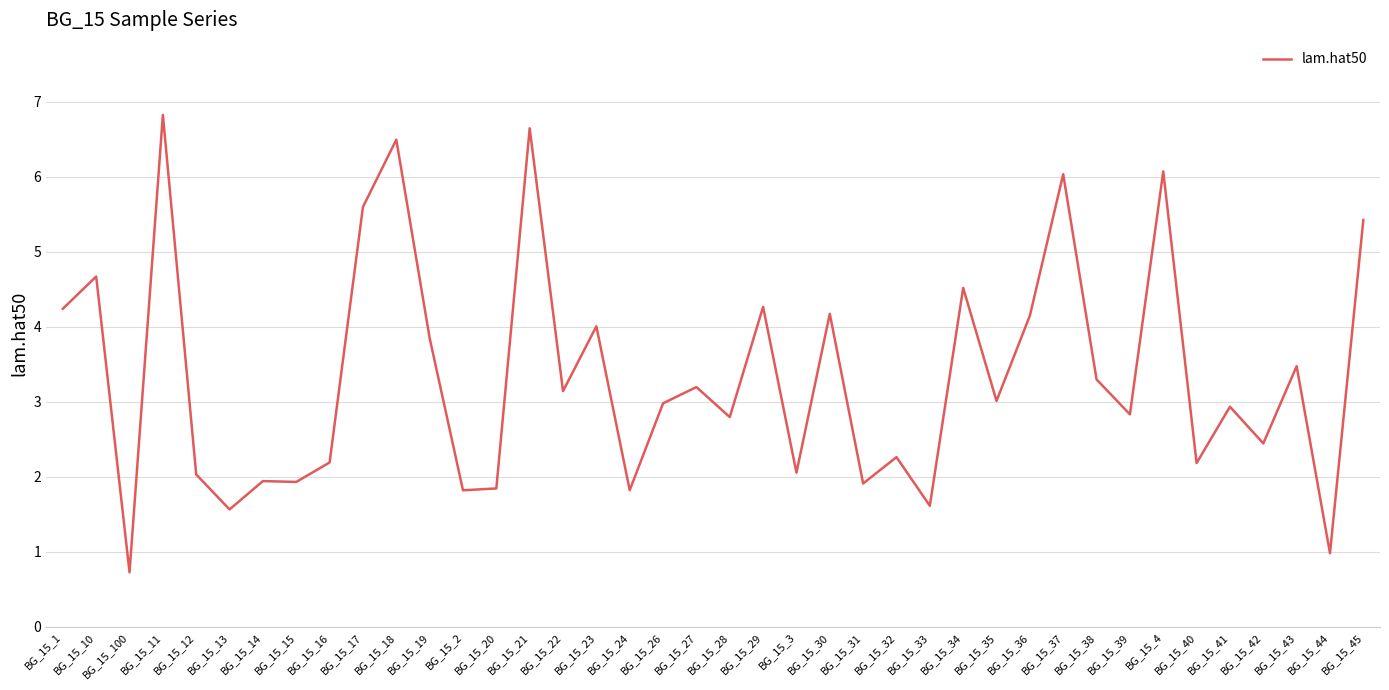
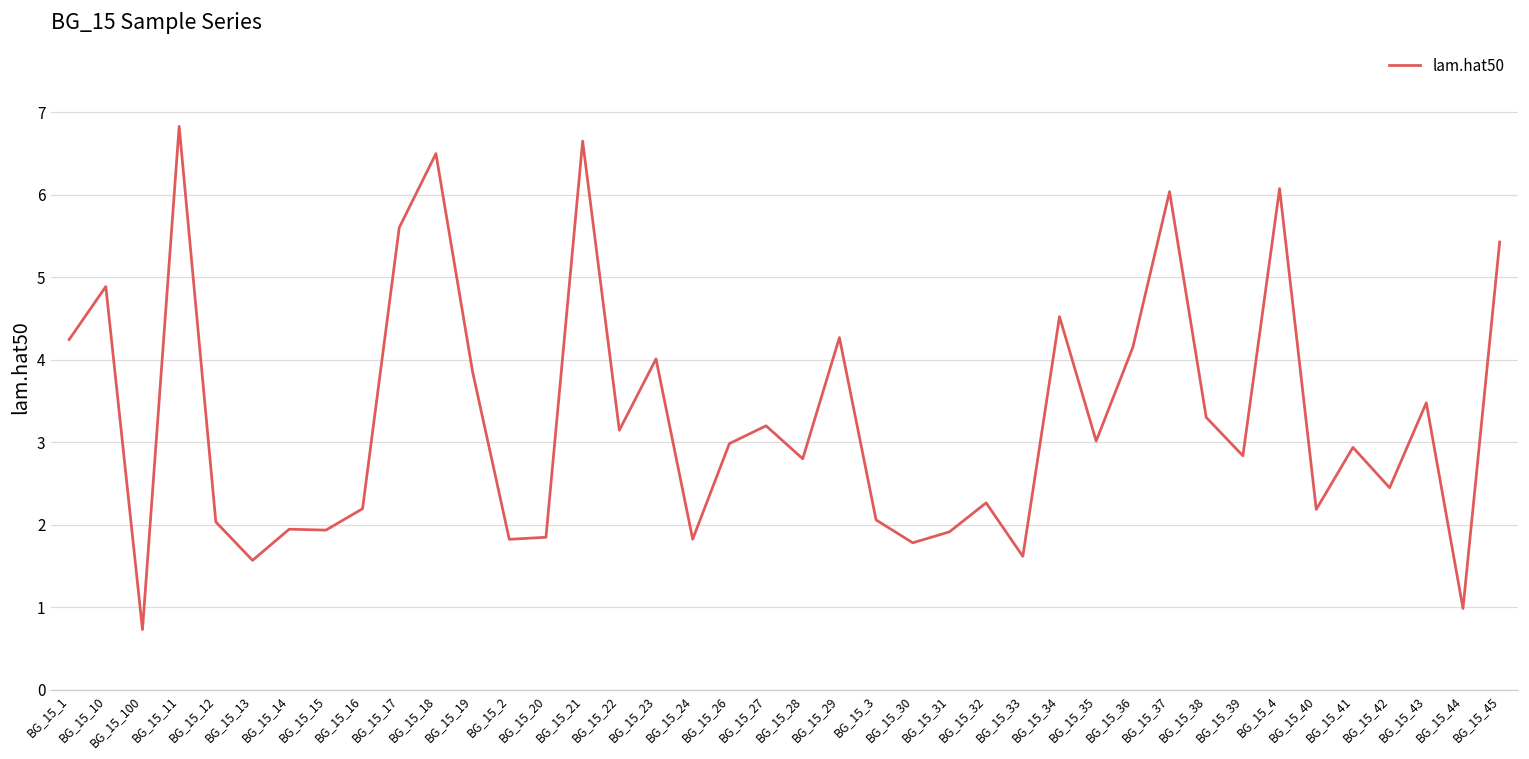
BG_15_10: 4.7 -> 4.9
BG_15_30: 4.2 -> 1.8
